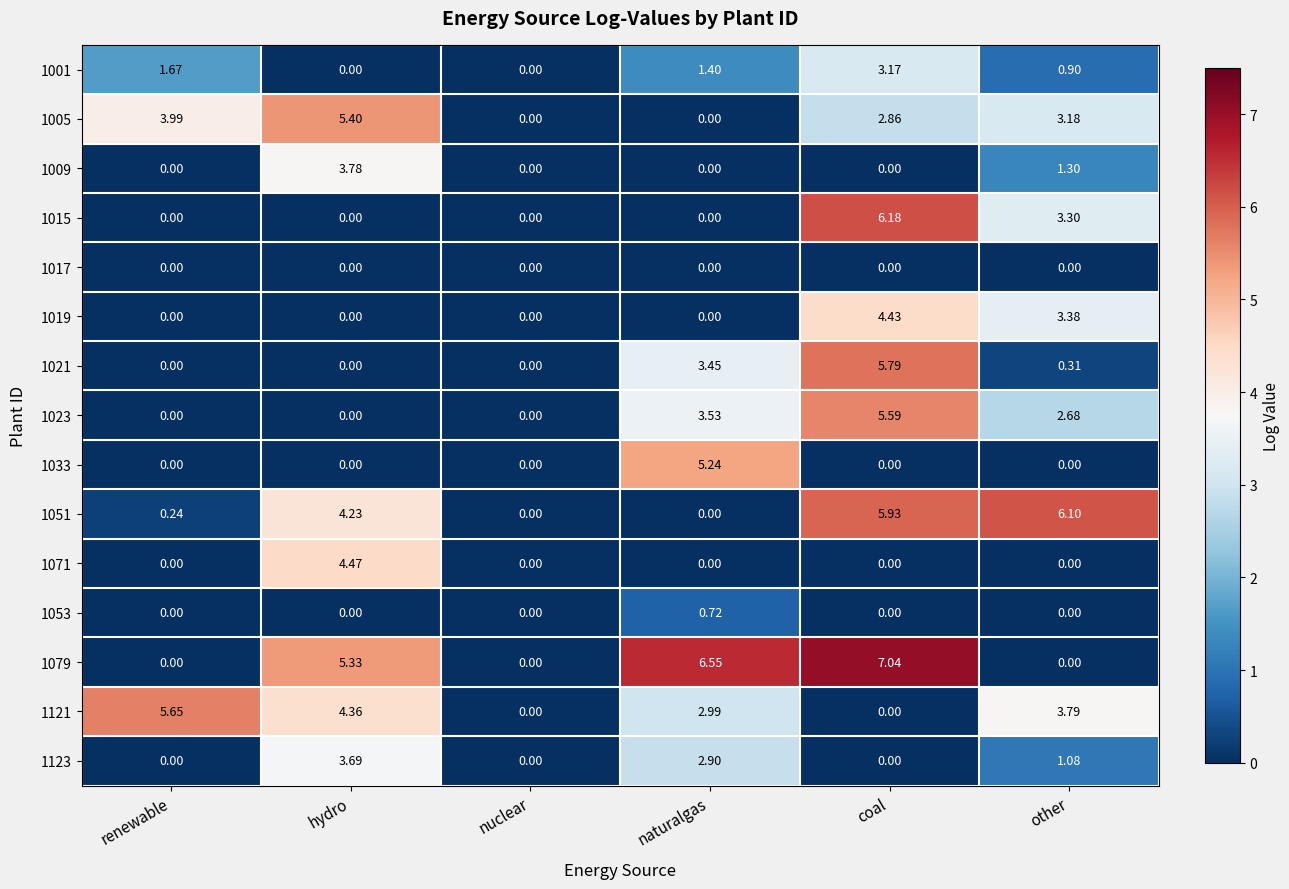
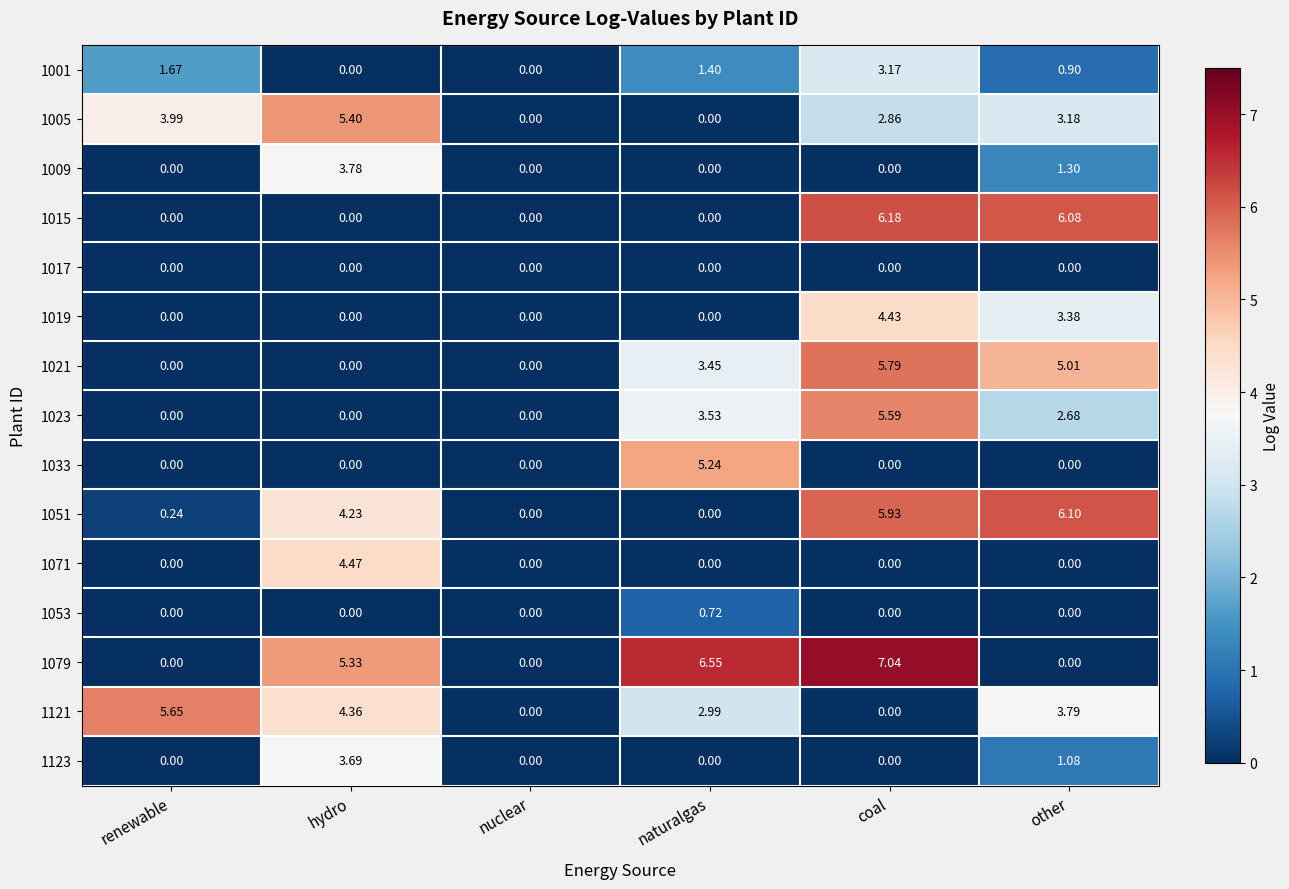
1015, other: 3.30 -> 6.08
1021, other: 0.31 -> 5.01
1123, naturalgas: 2.90 -> 0.00
